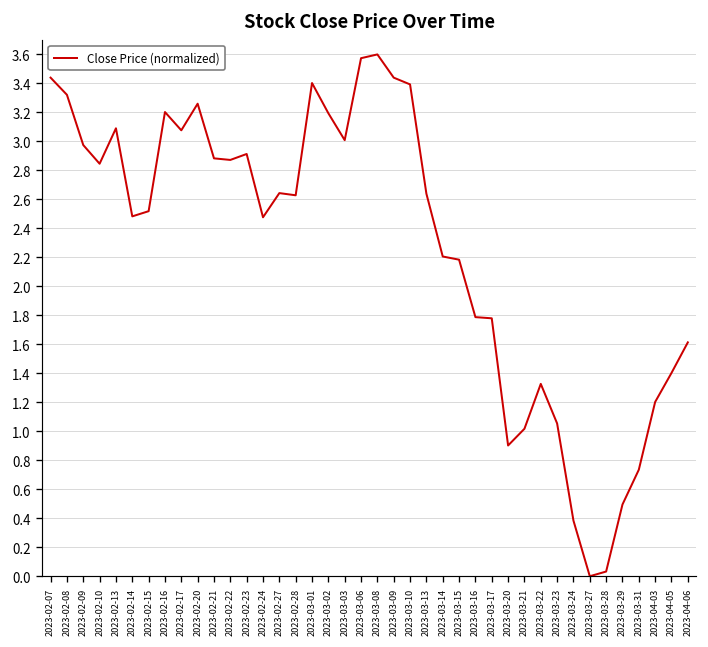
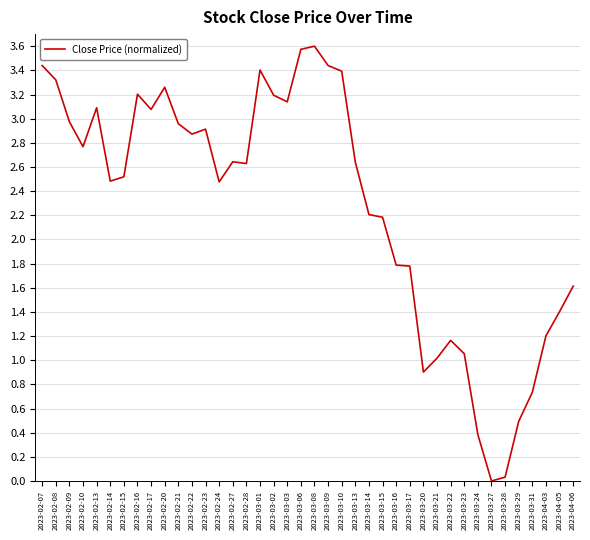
2023-02-10: 2.85 -> 2.77
2023-02-21: 2.88 -> 2.96
2023-03-03: 3.01 -> 3.14
2023-03-22: 1.33 -> 1.16
